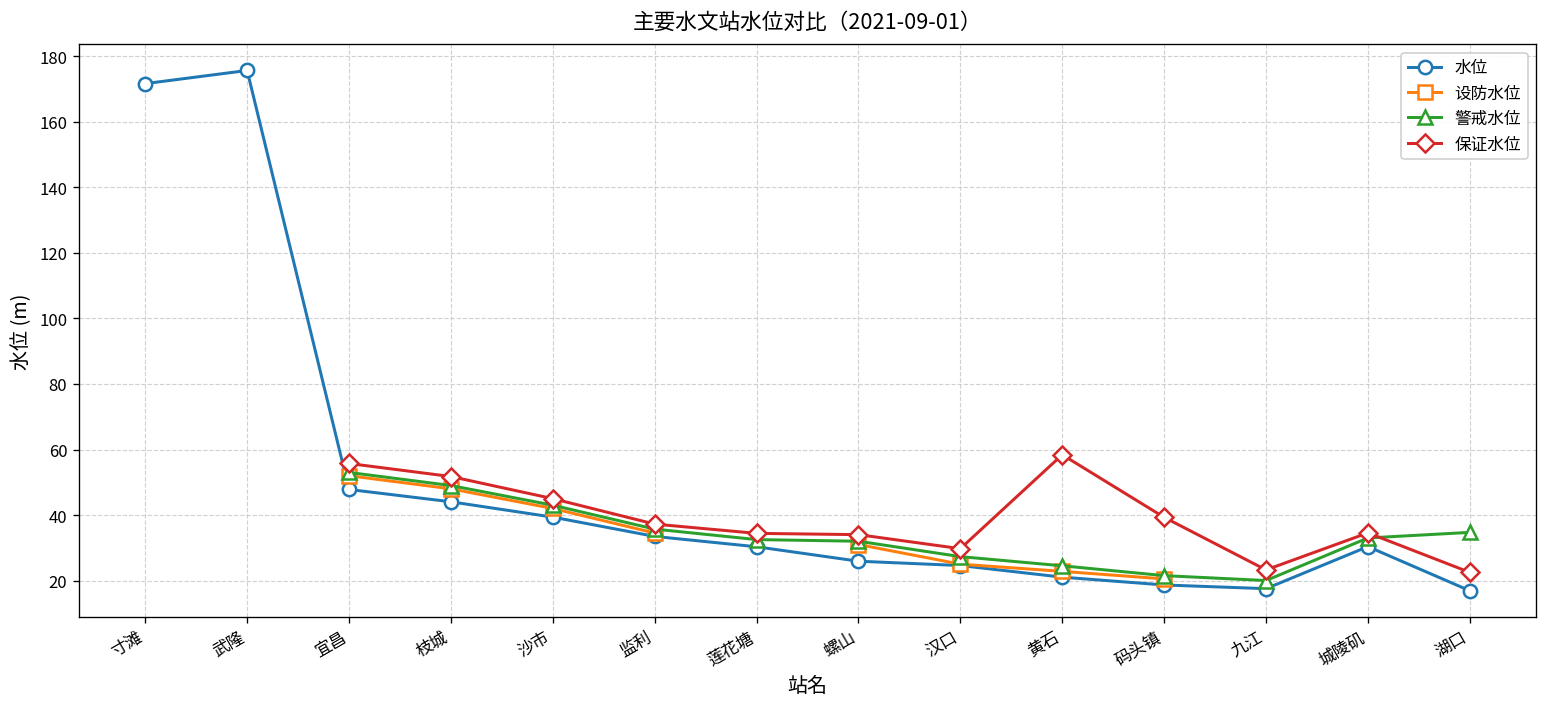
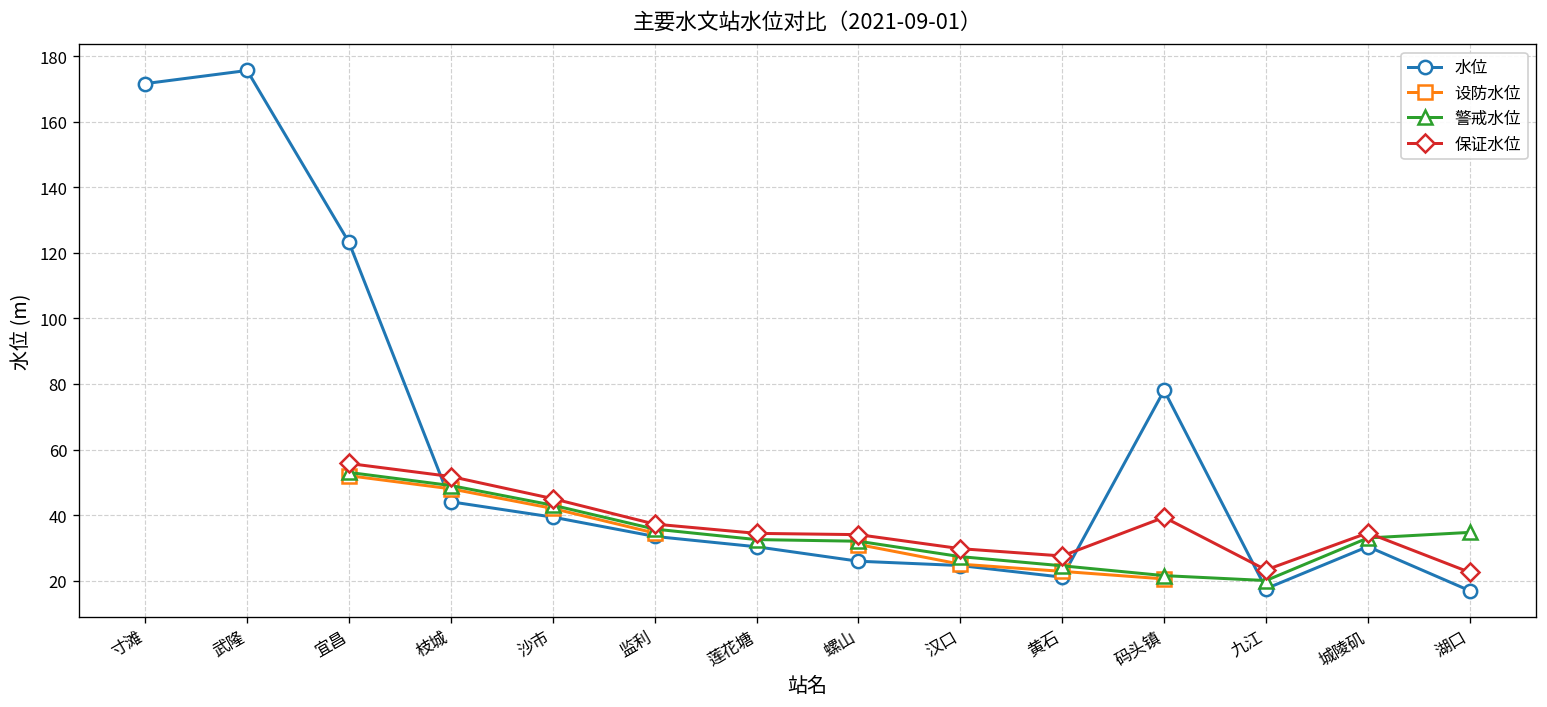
水位, 宜昌: 48 -> 123
保证水位, 黄石: 58 -> 28
水位, 码头镇: 19 -> 78
